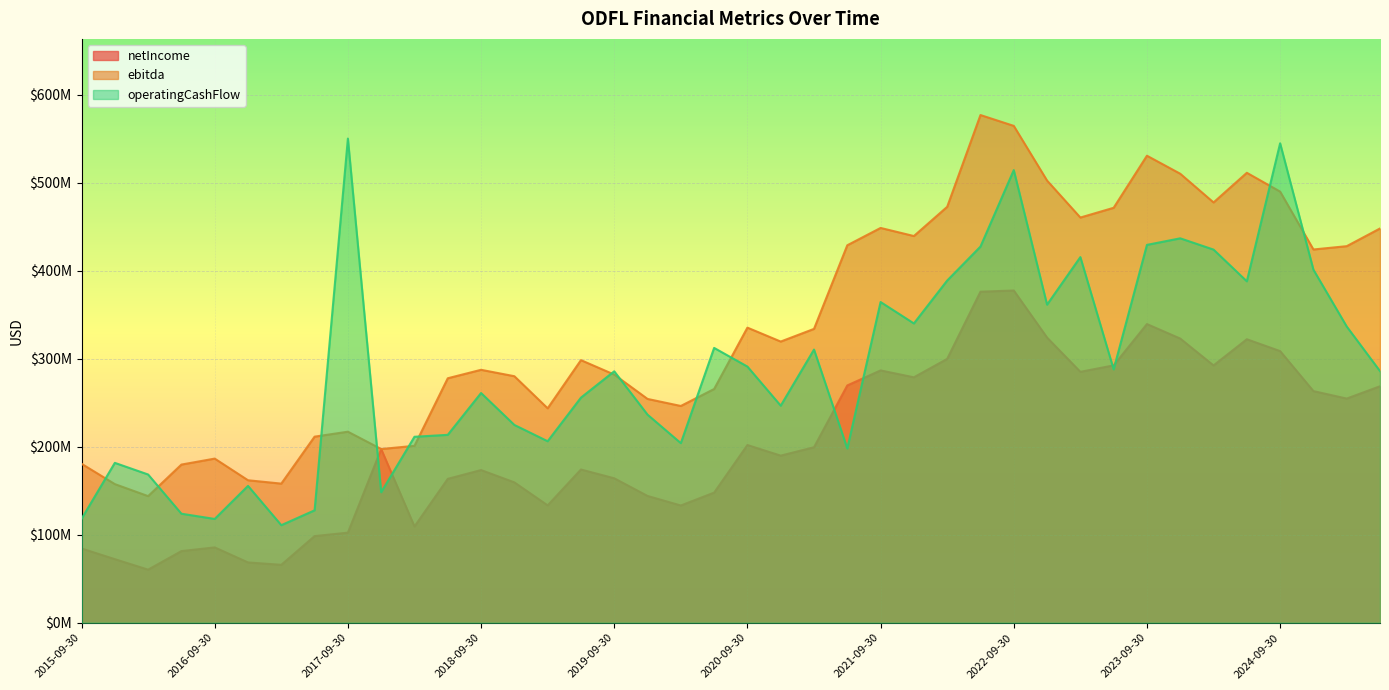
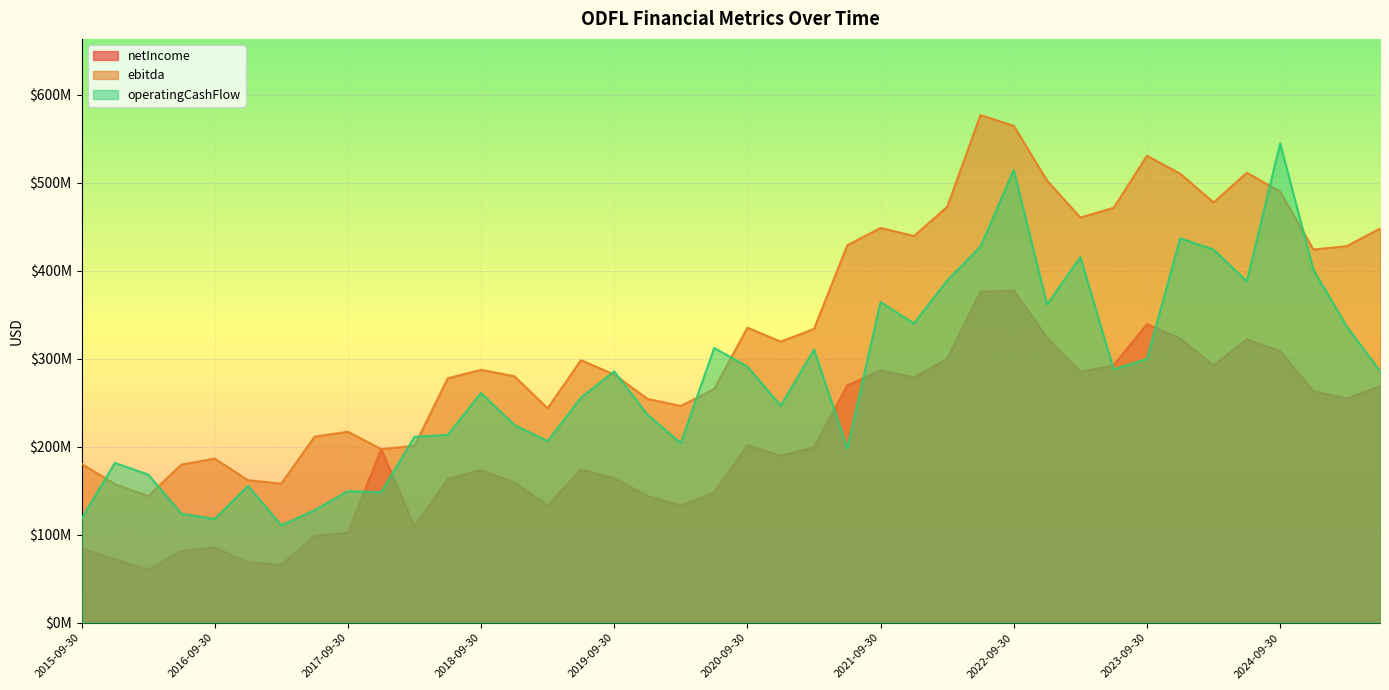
operatingCashFlow, 2017-09-30: $550000000 -> $150000000
operatingCashFlow, 2023-09-30: $430000000 -> $300000000
